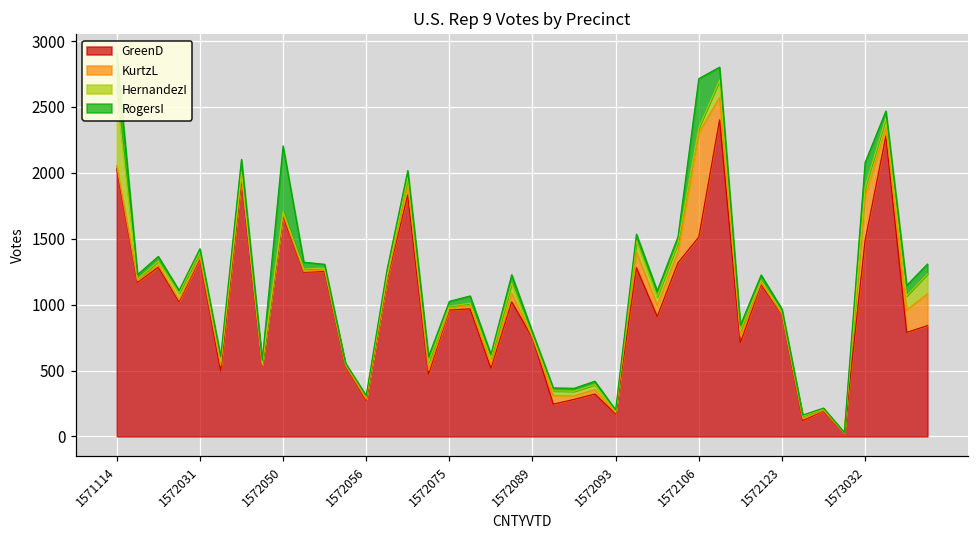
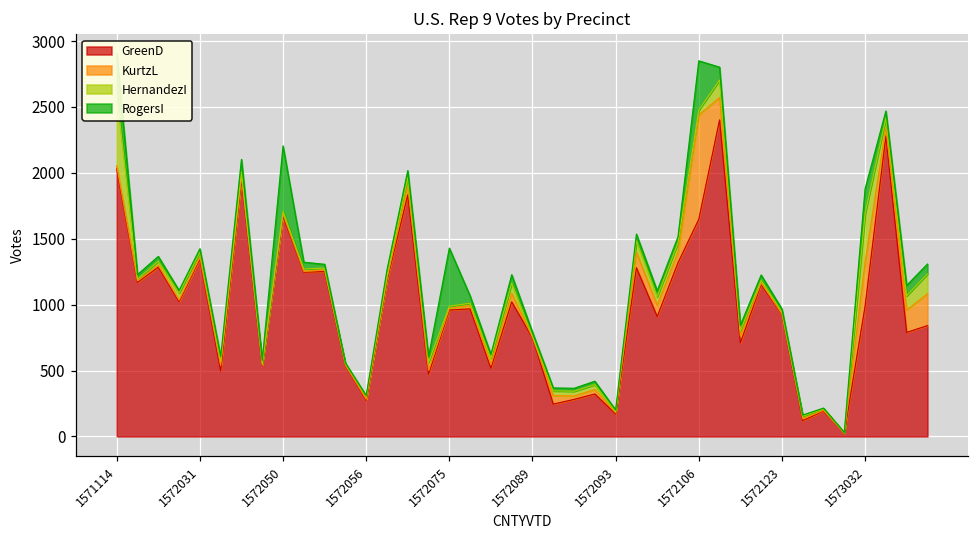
RogersI, 1572075: 40 -> 440
GreenD, 1572106: 1510 -> 1650
GreenD, 1573032: 1490 -> 990
HernandezI, 1573032: 70 -> 370
